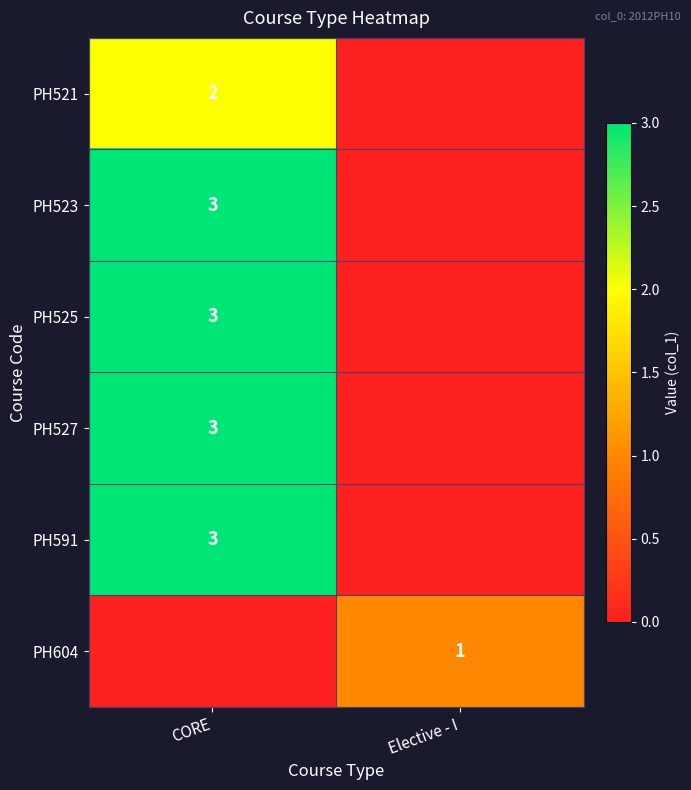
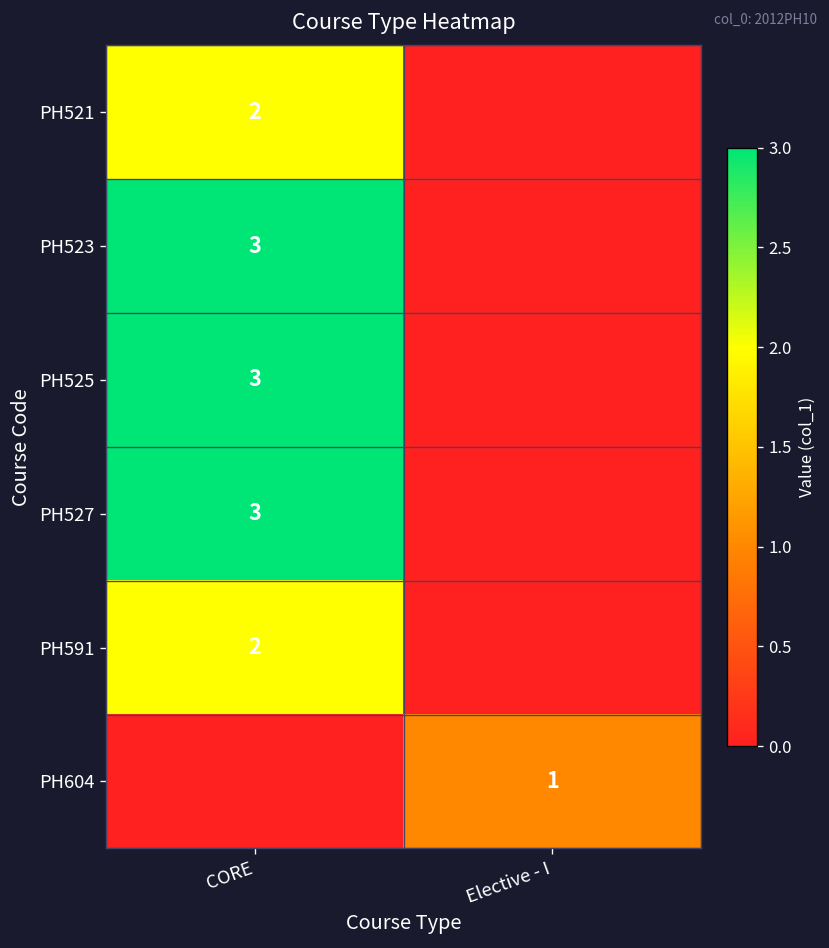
PH591, CORE: 3 -> 2
